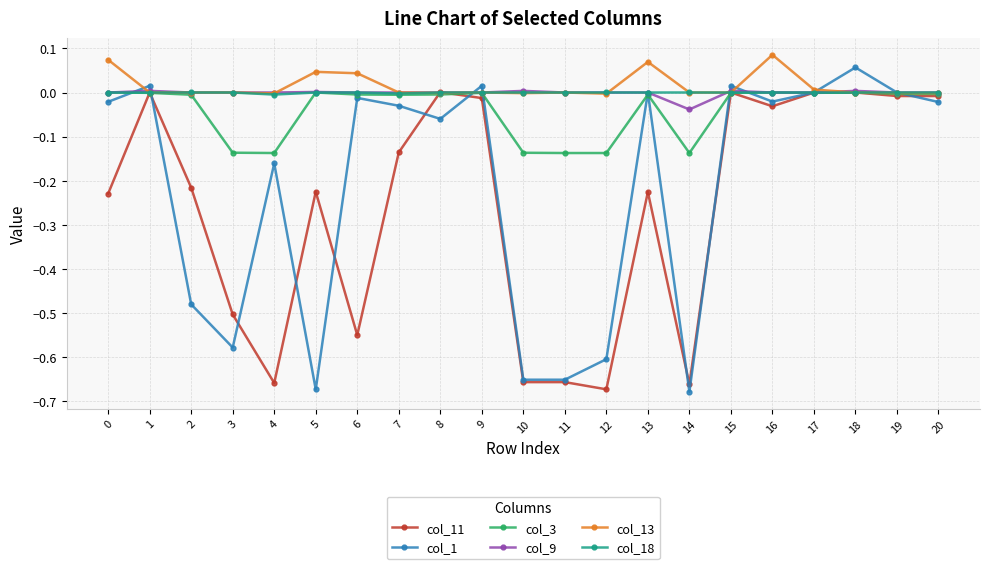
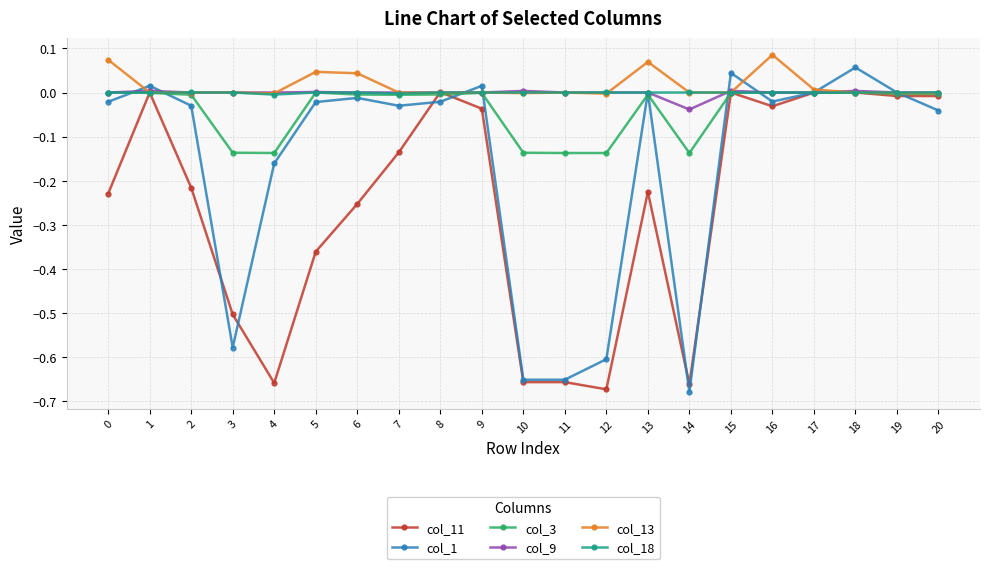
col_1, 2: -0.48 -> -0.03
col_11, 5: -0.23 -> -0.36
col_1, 5: -0.67 -> -0.02
col_11, 6: -0.55 -> -0.25
col_1, 8: -0.06 -> -0.02
col_11, 9: -0.01 -> -0.04
col_1, 15: 0.02 -> 0.04
col_1, 20: -0.02 -> -0.04
